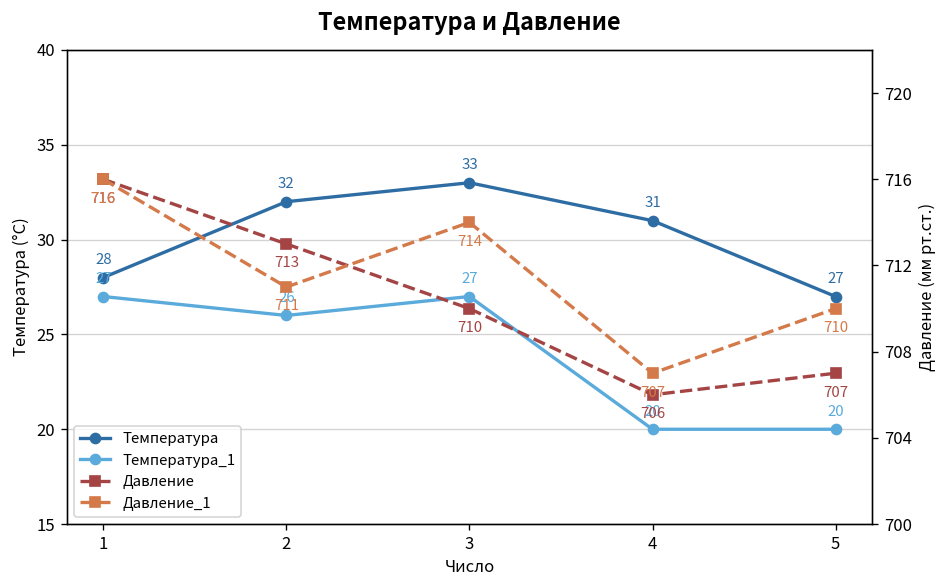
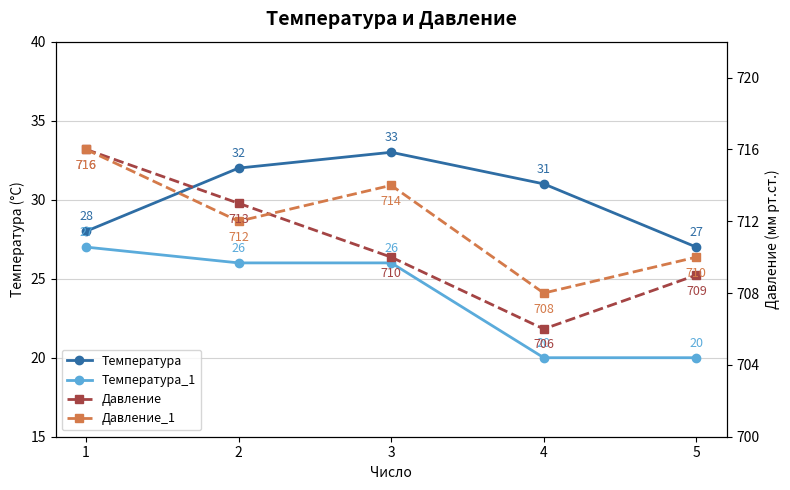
Температура_1, 3: 27 -> 26
Давление_1, 2: 711 -> 712
Давление_1, 4: 707 -> 708
Давление, 5: 707 -> 709
